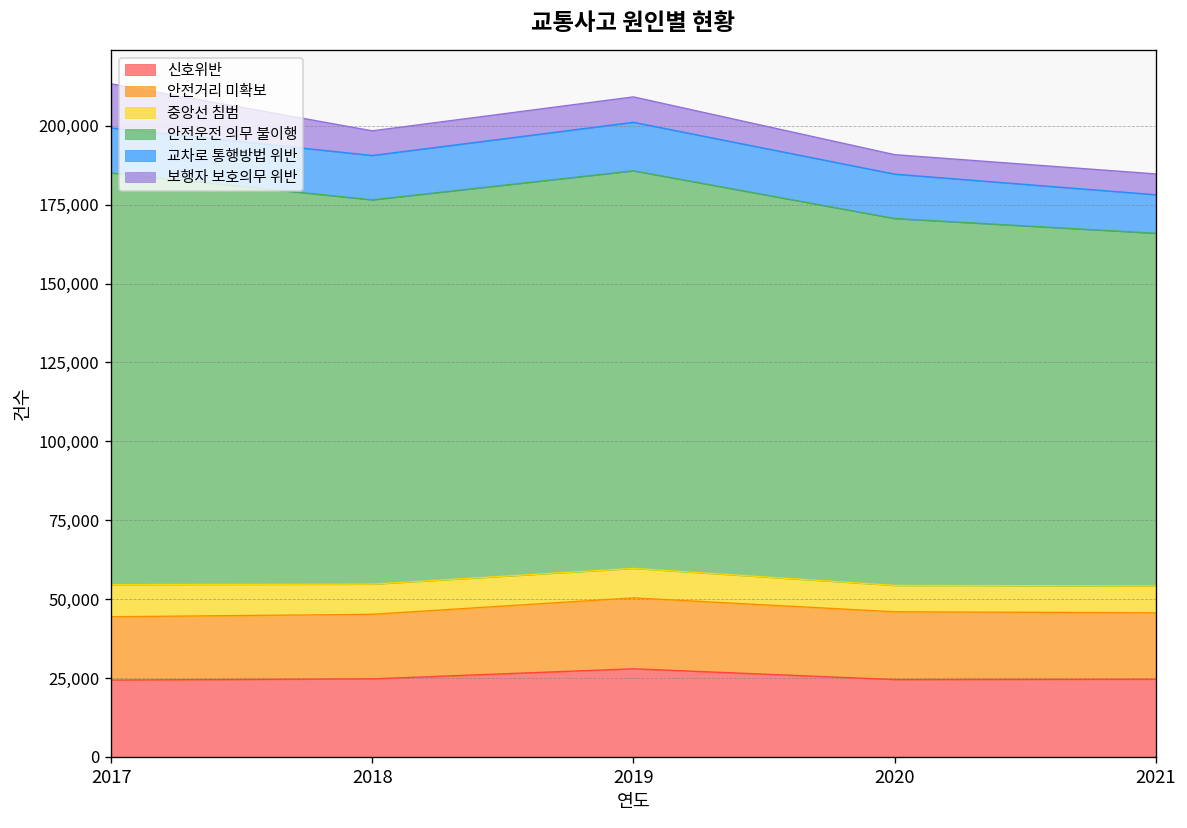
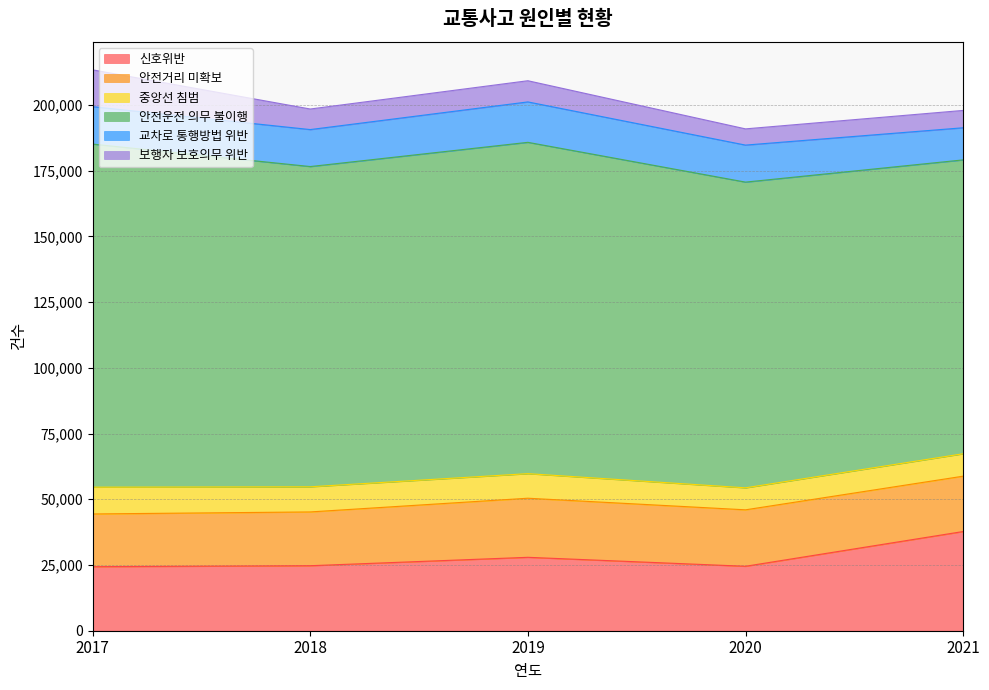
신호위반, 2021: 25,000 -> 38,000
